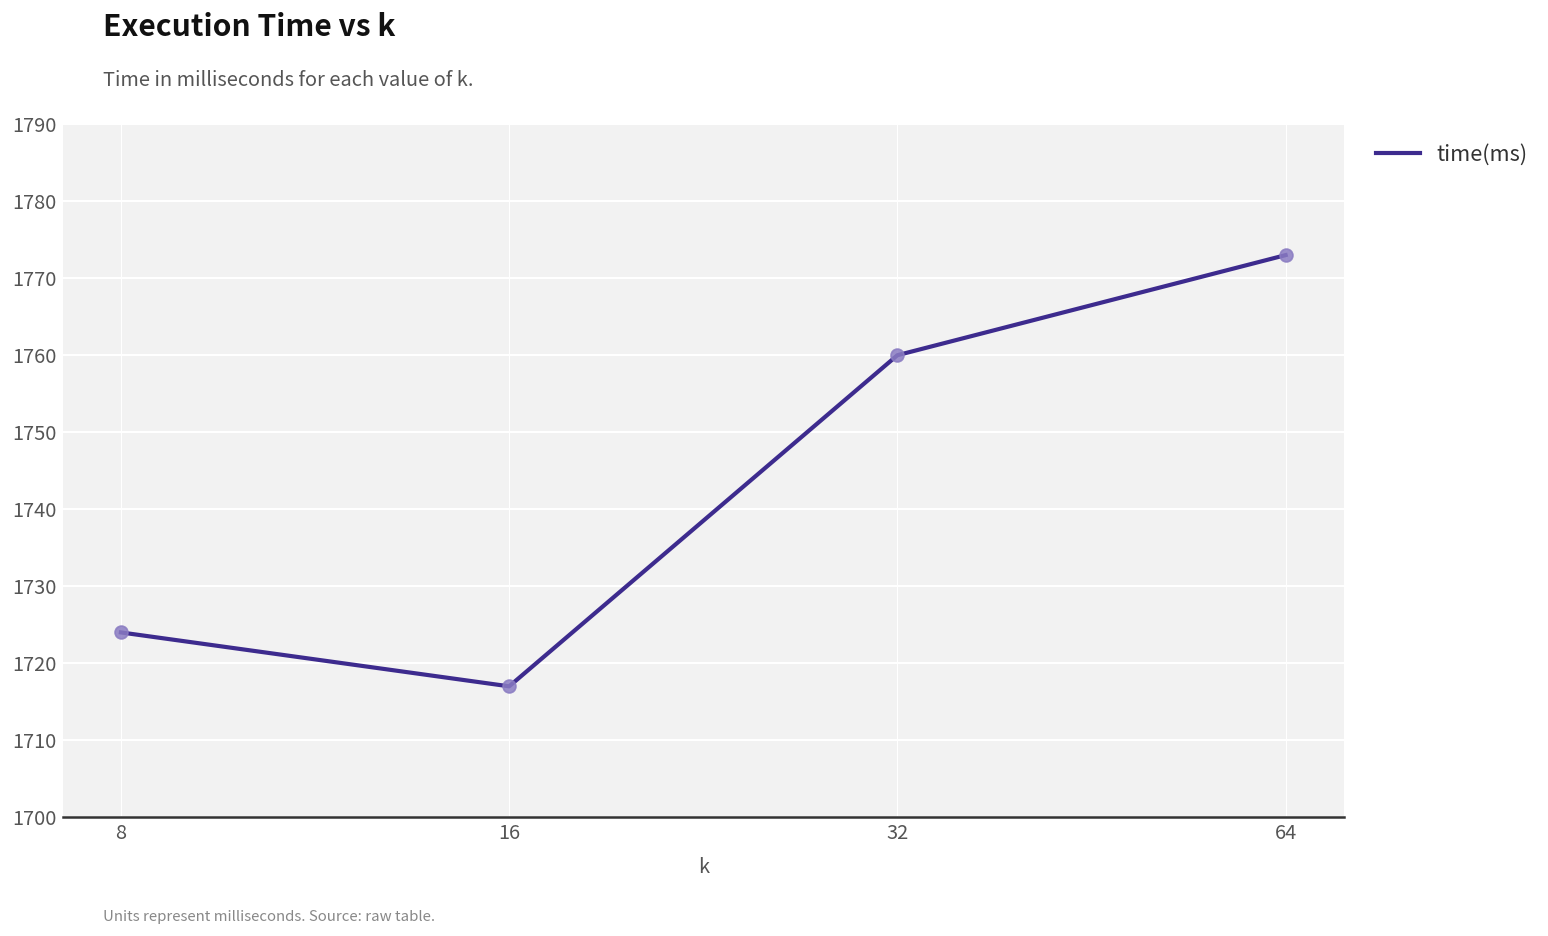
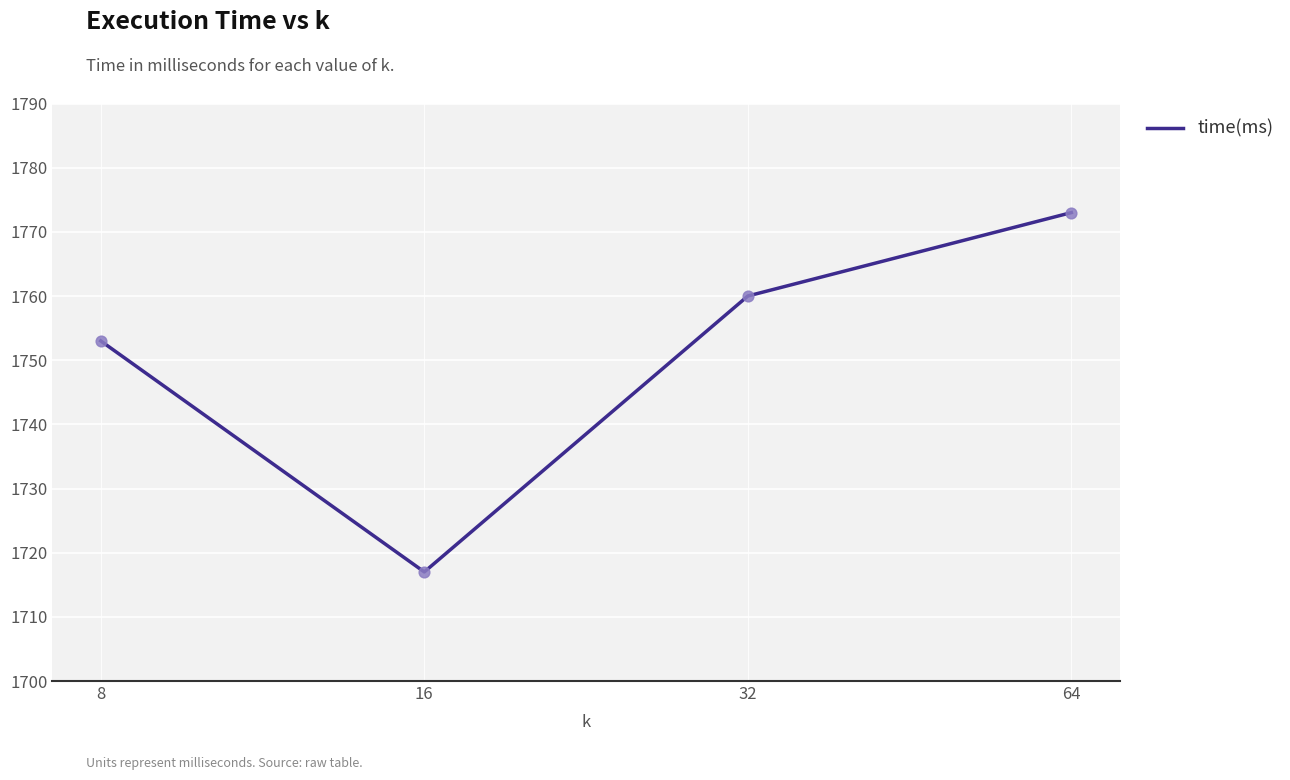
8: 1724 -> 1753
